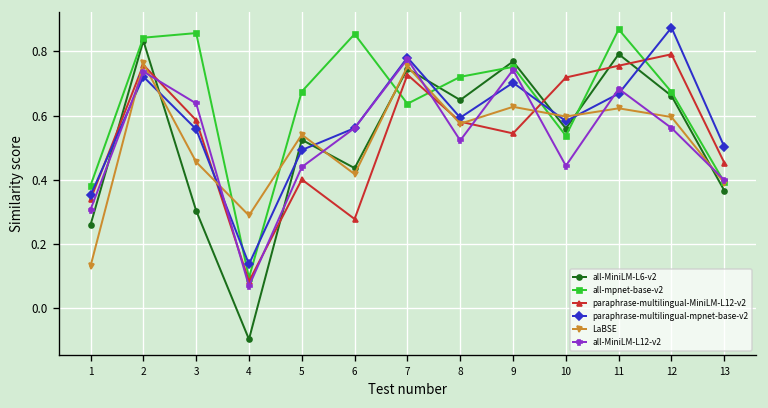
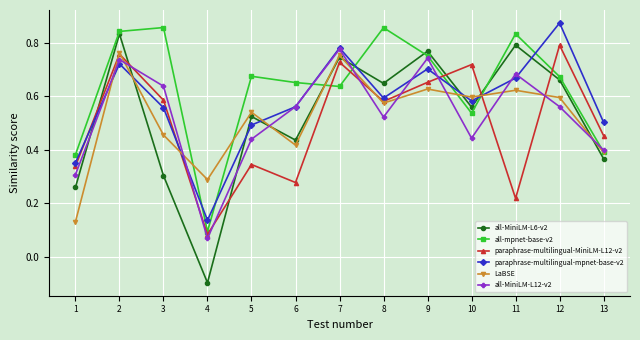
paraphrase-multilingual-MiniLM-L12-v2, 5: 0.40 -> 0.35
all-mpnet-base-v2, 6: 0.85 -> 0.65
all-mpnet-base-v2, 8: 0.72 -> 0.86
paraphrase-multilingual-MiniLM-L12-v2, 9: 0.54 -> 0.65
all-mpnet-base-v2, 11: 0.87 -> 0.83
paraphrase-multilingual-MiniLM-L12-v2, 11: 0.75 -> 0.22
